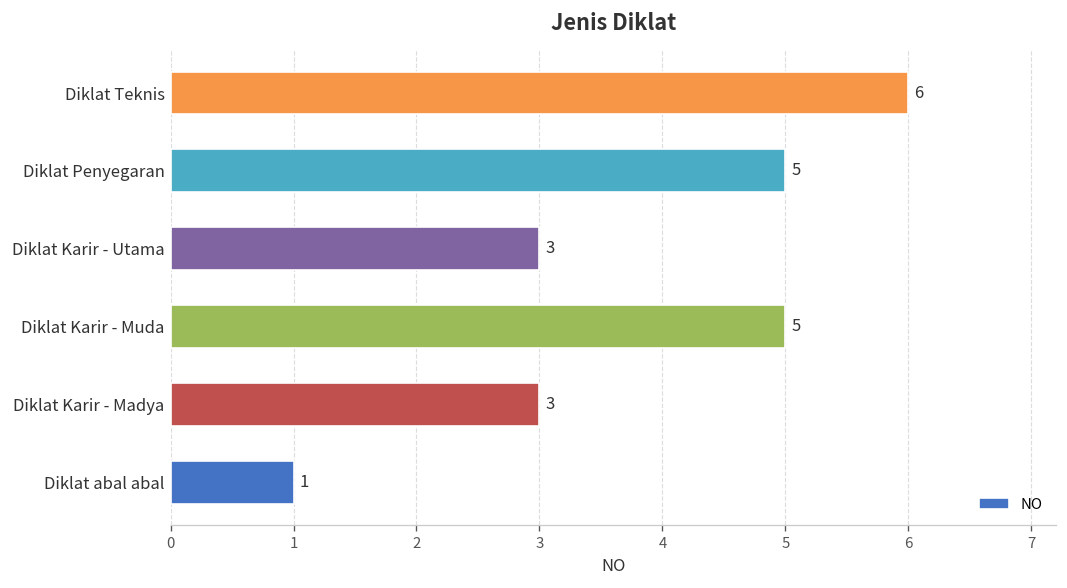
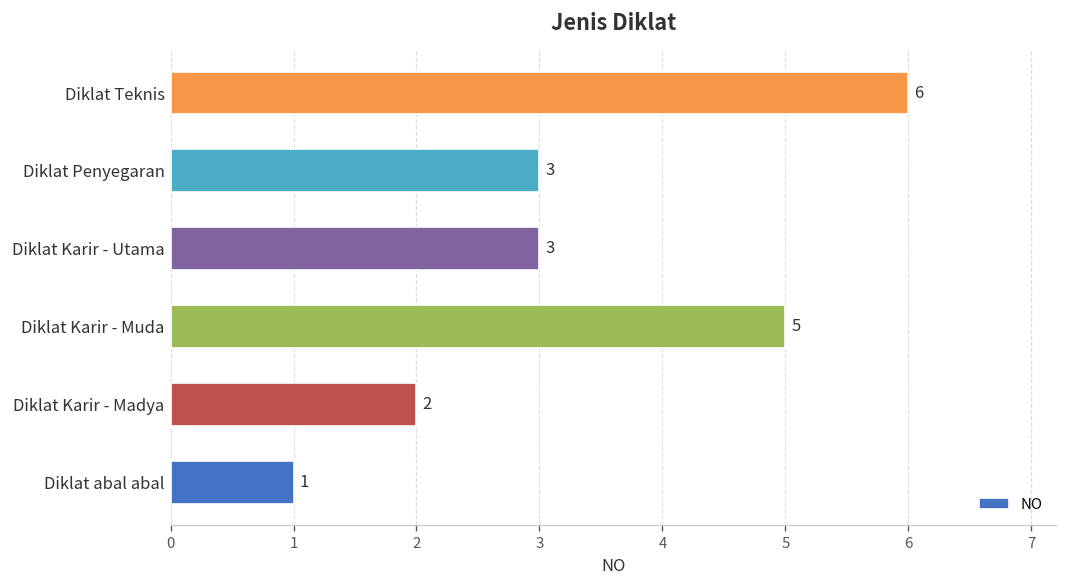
Diklat Penyegaran: 5 -> 3
Diklat Karir - Madya: 3 -> 2
